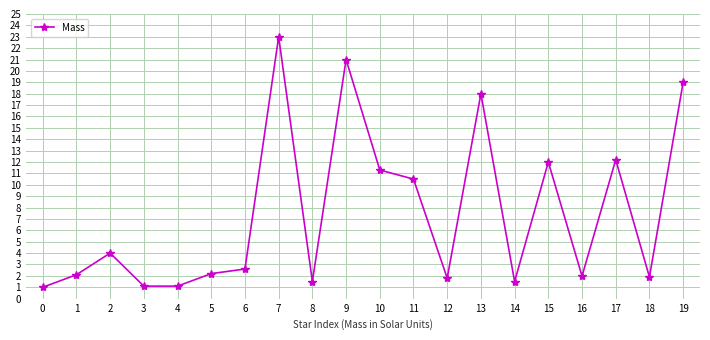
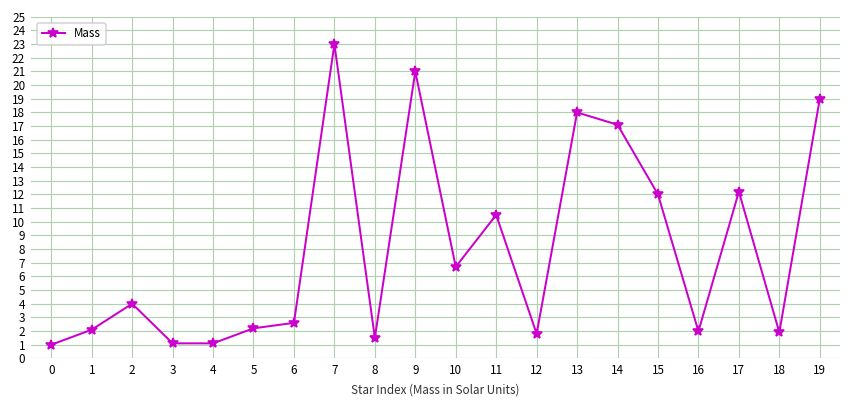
10: 11.3 -> 6.7
14: 1.5 -> 17.1
